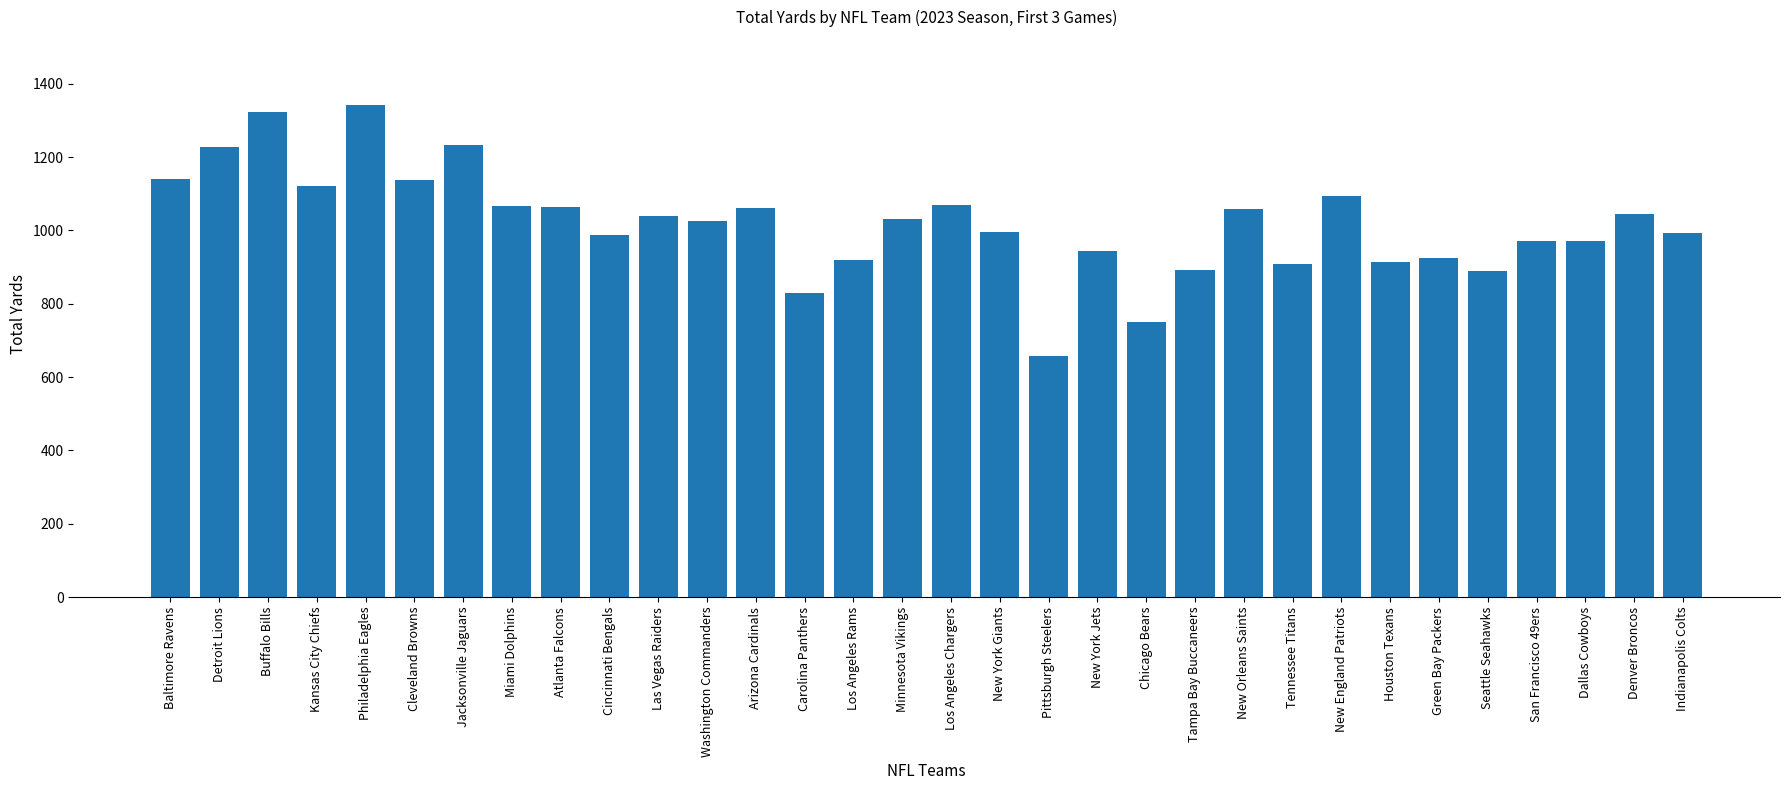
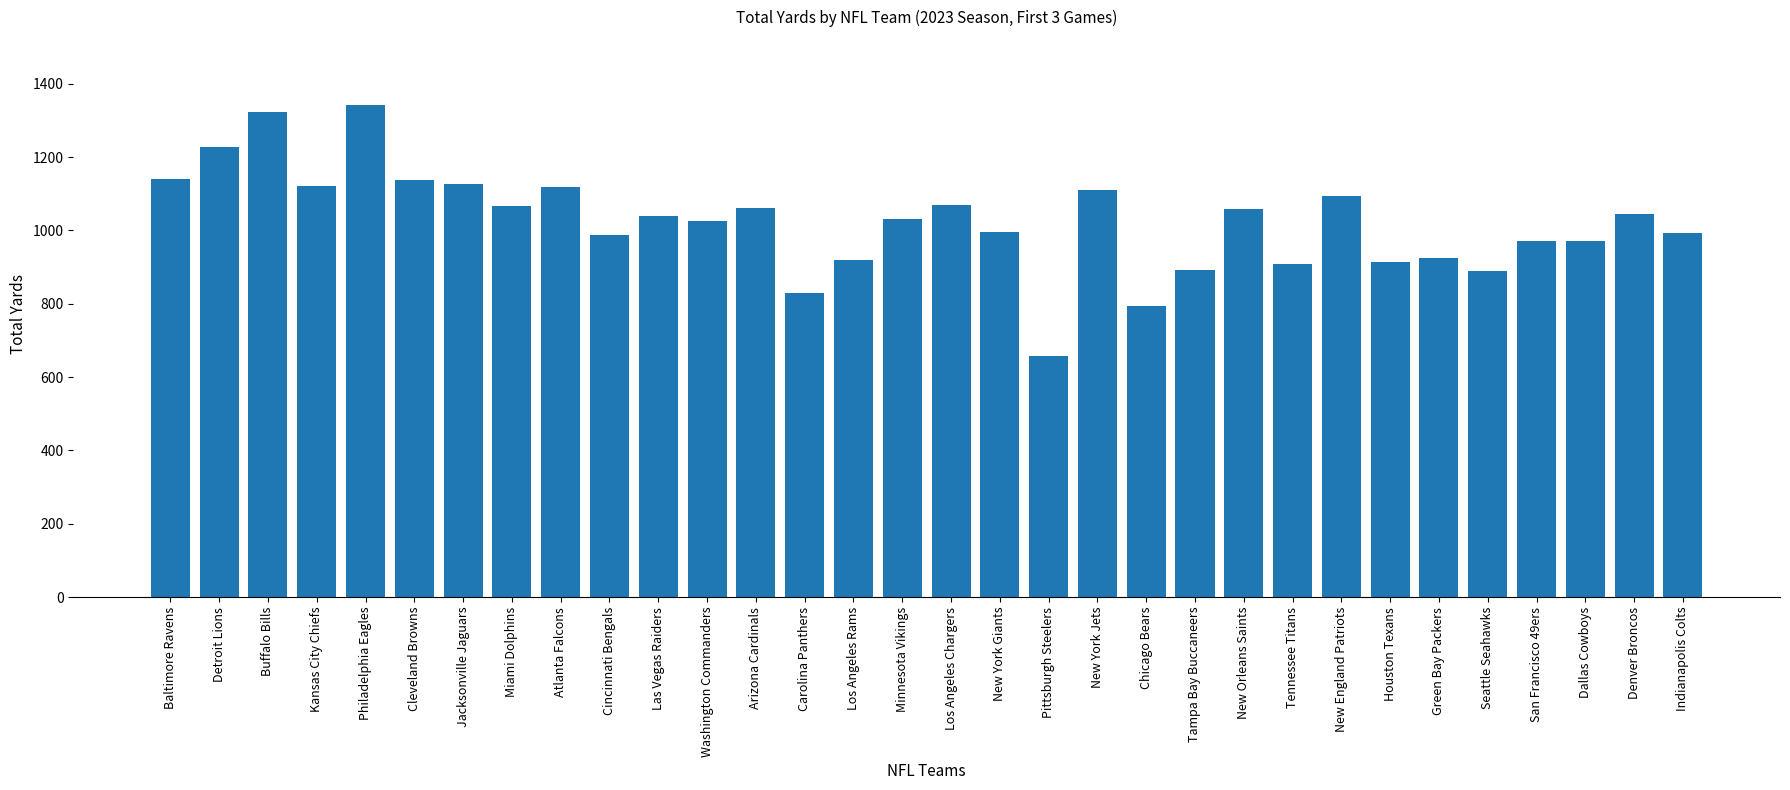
Jacksonville Jaguars: 1230 -> 1130
Atlanta Falcons: 1060 -> 1120
New York Jets: 940 -> 1110
Chicago Bears: 750 -> 800
